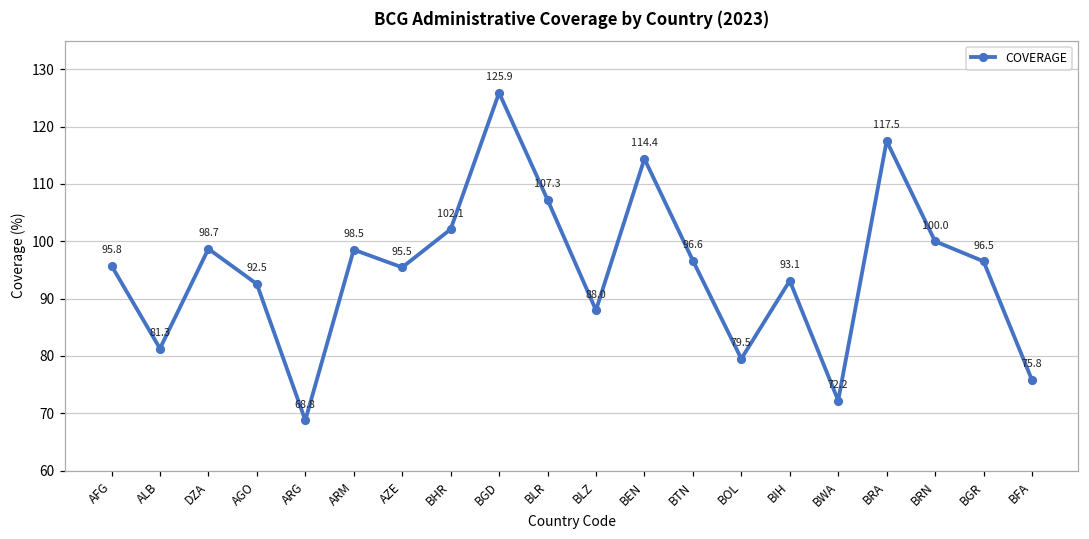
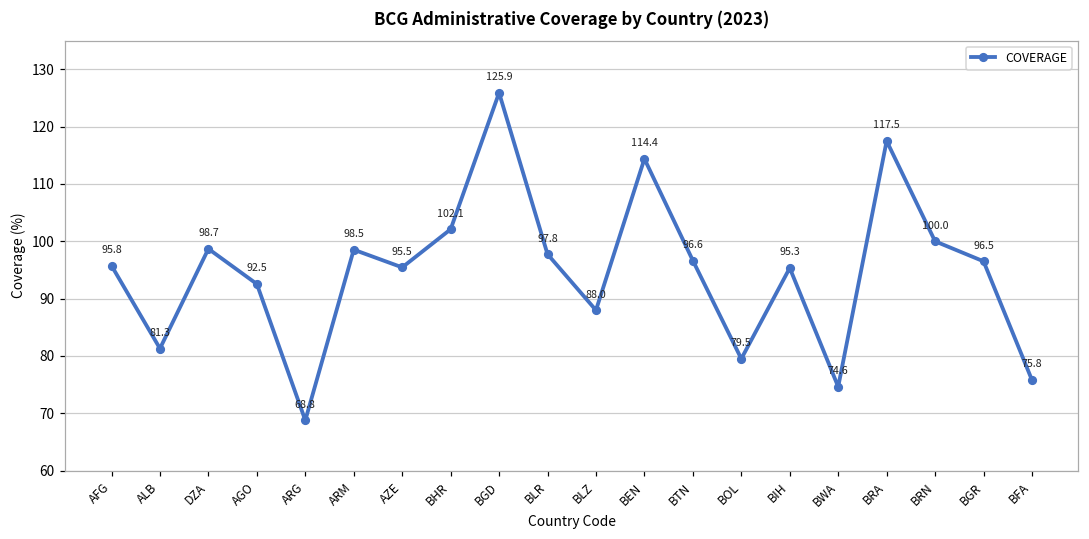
BLR: 107.3 -> 97.8
BIH: 93.1 -> 95.3
BWA: 72.2 -> 74.6
